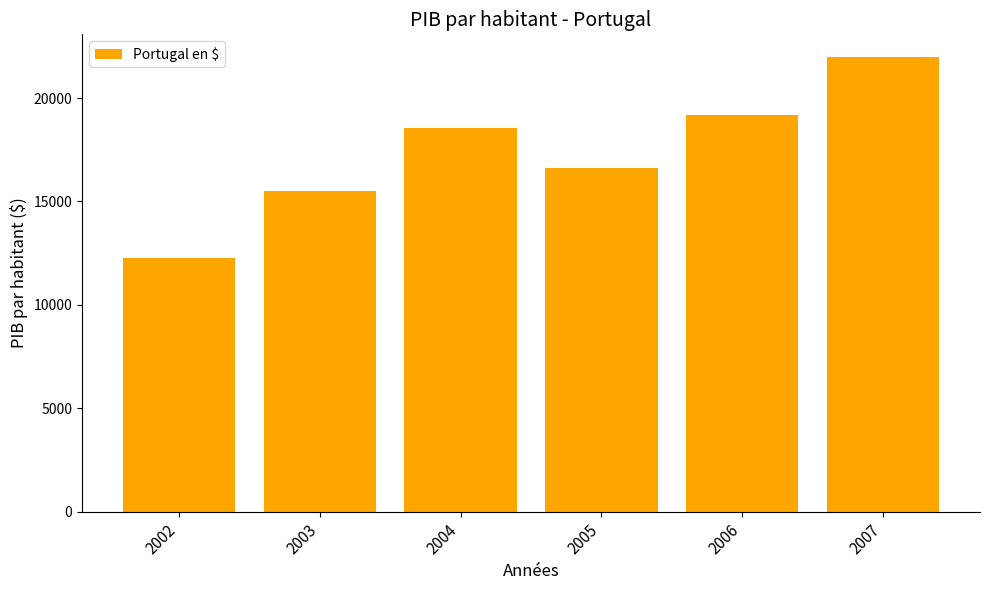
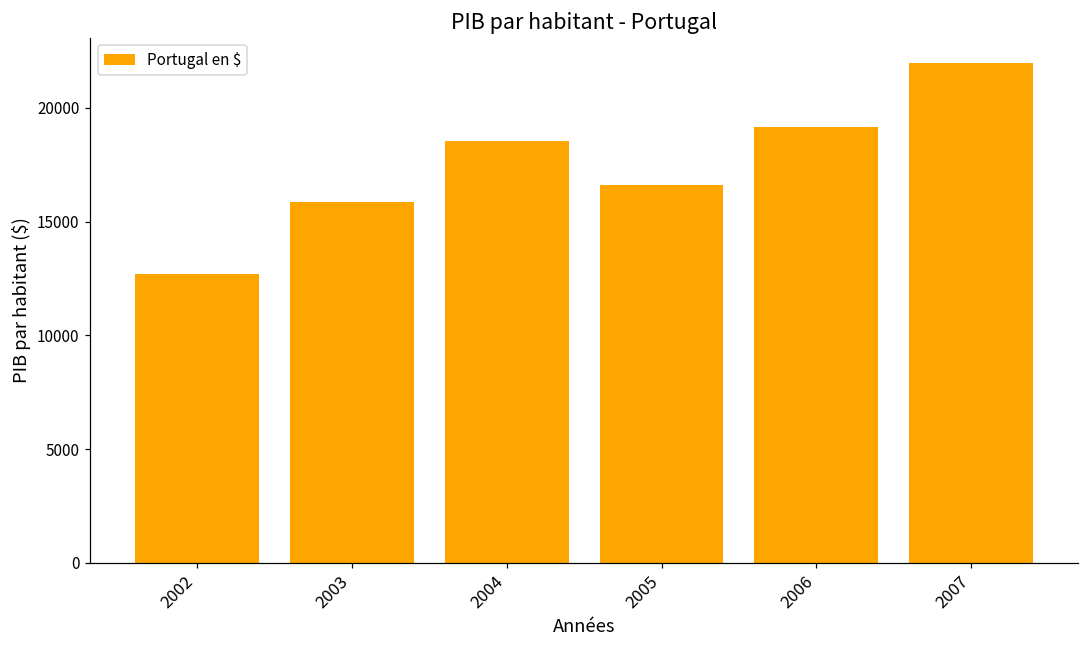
2002: 12300 -> 12700
2003: 15500 -> 15900
